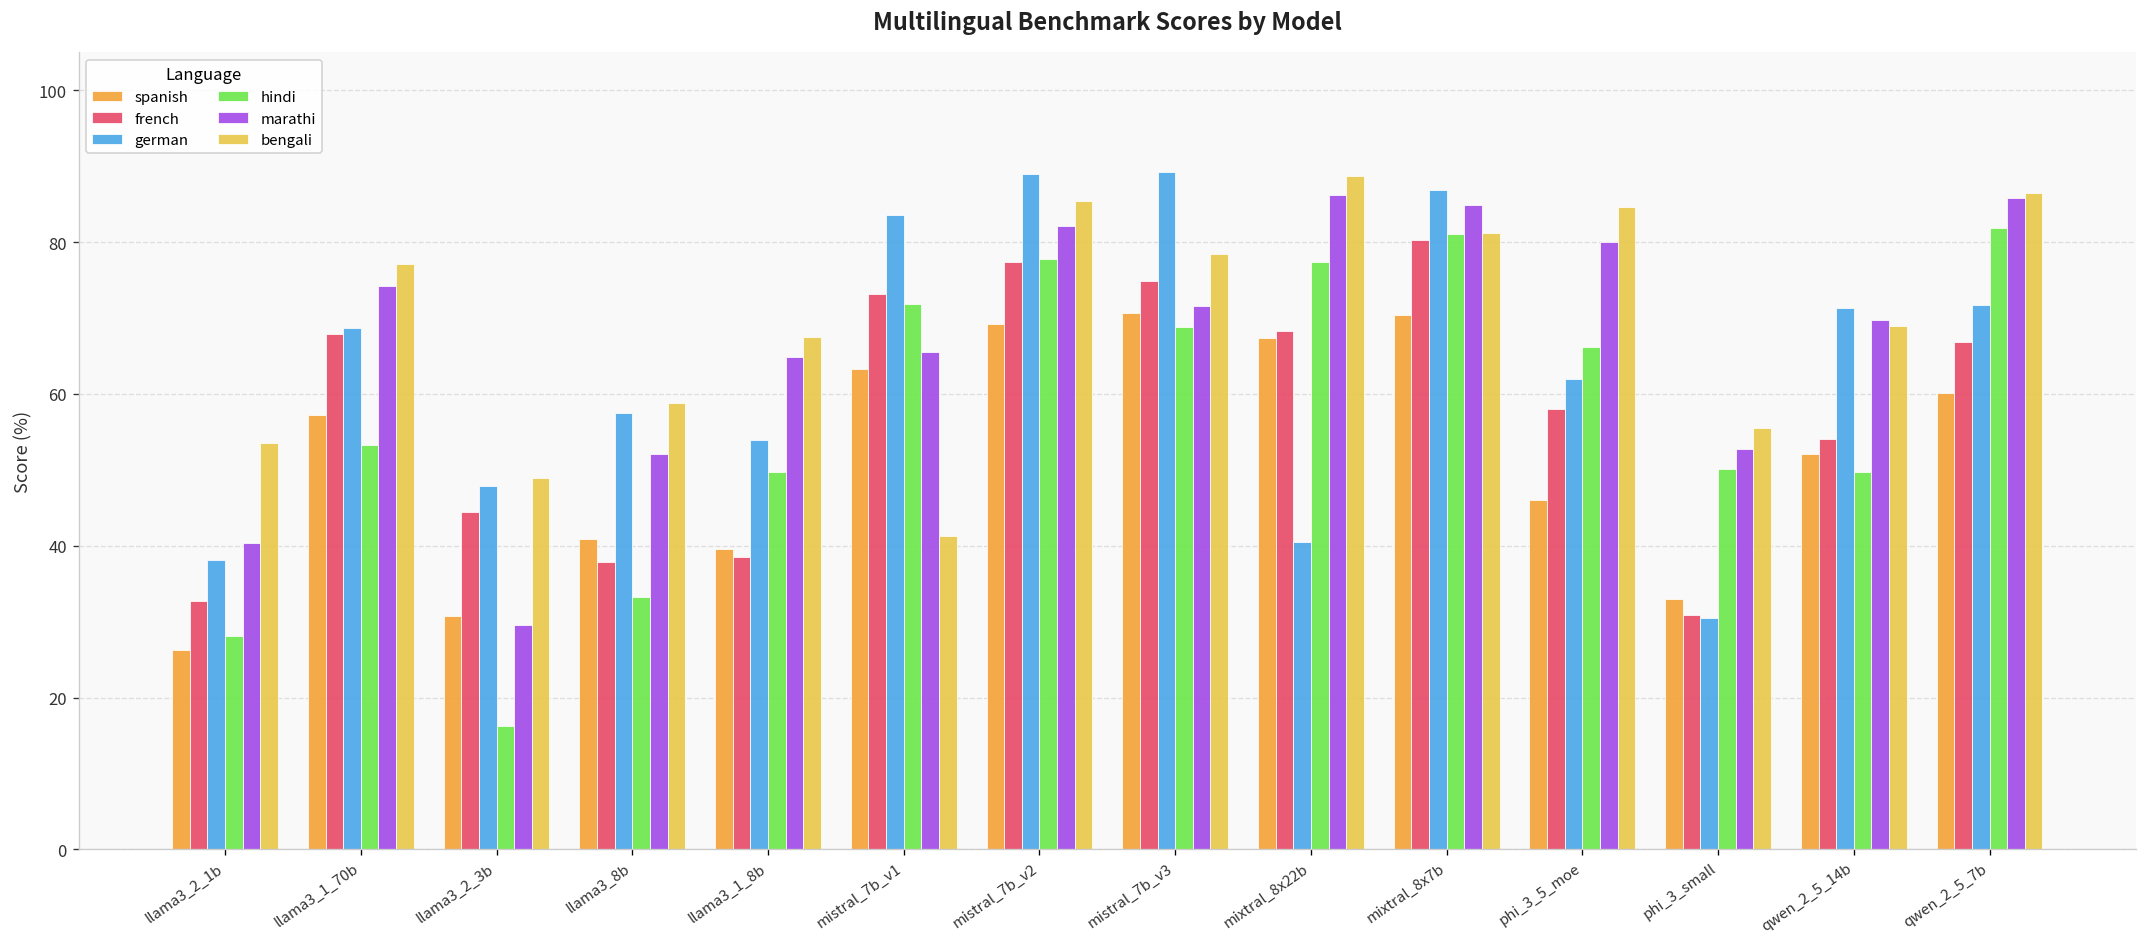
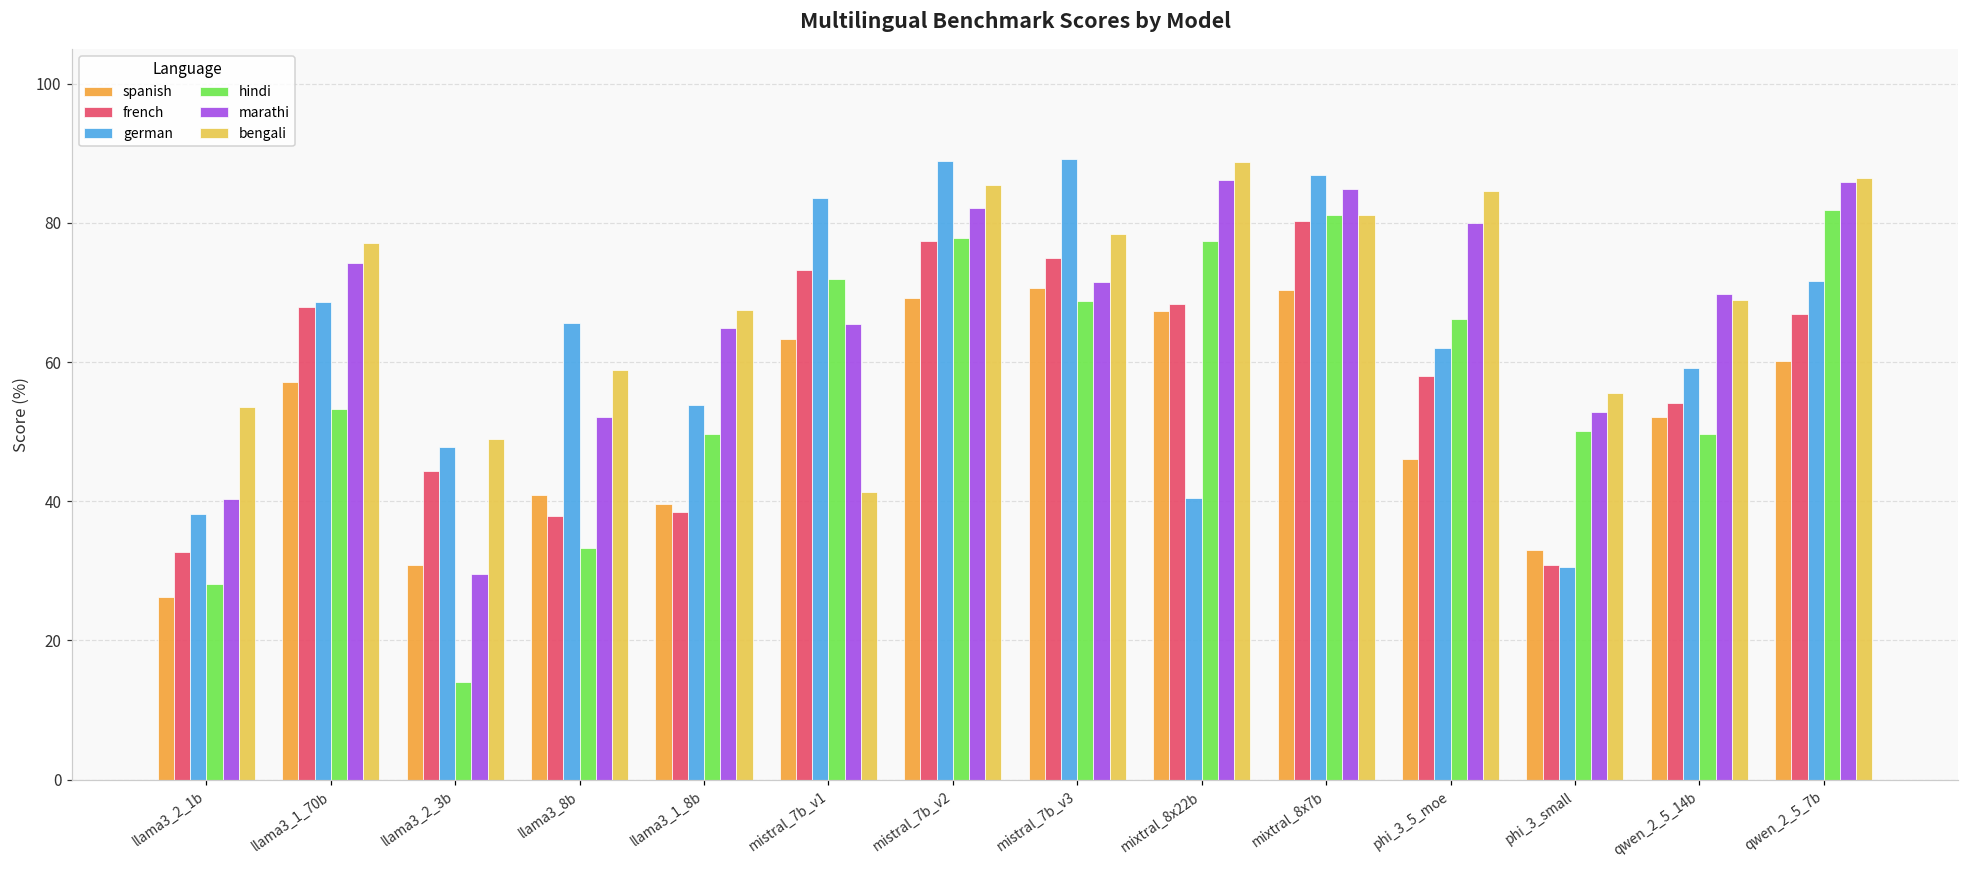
hindi, llama3_2_3b: 16 -> 14
german, llama3_8b: 57 -> 66
german, qwen_2_5_14b: 71 -> 59
